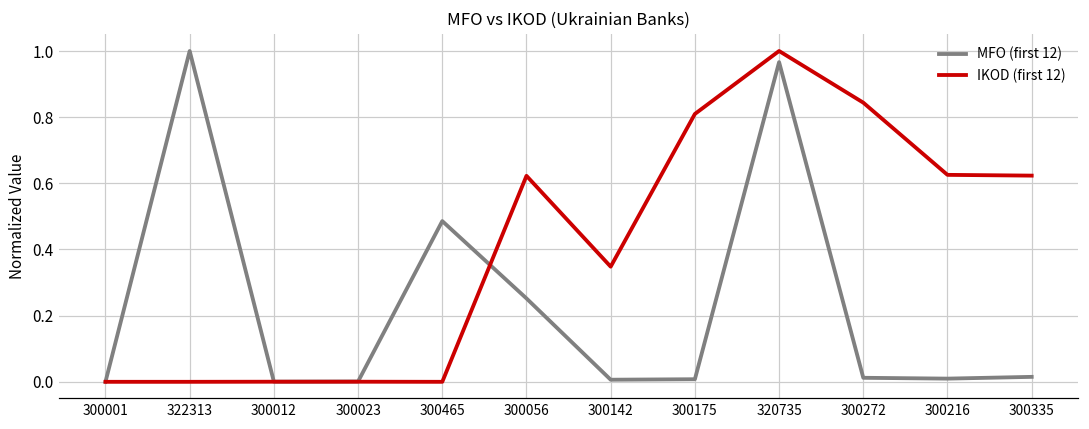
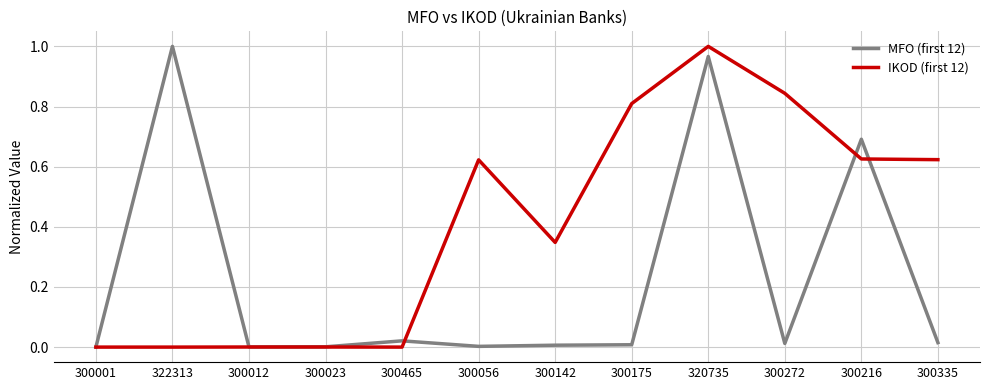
MFO (first 12), 300465: 0.49 -> 0.02
MFO (first 12), 300056: 0.25 -> 0.00
MFO (first 12), 300216: 0.01 -> 0.69
